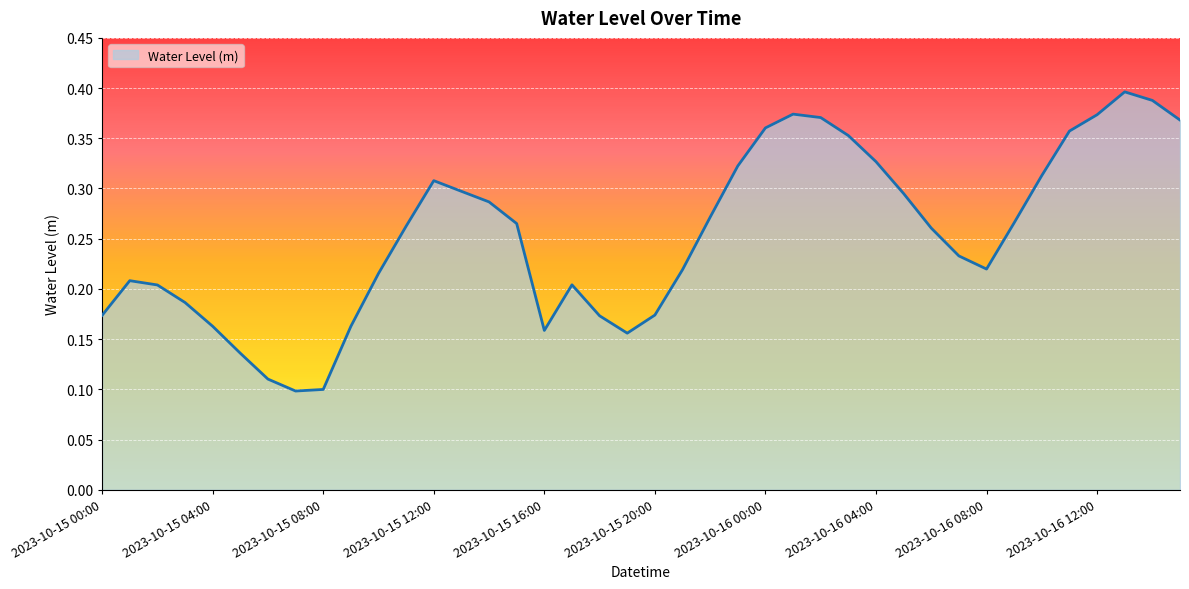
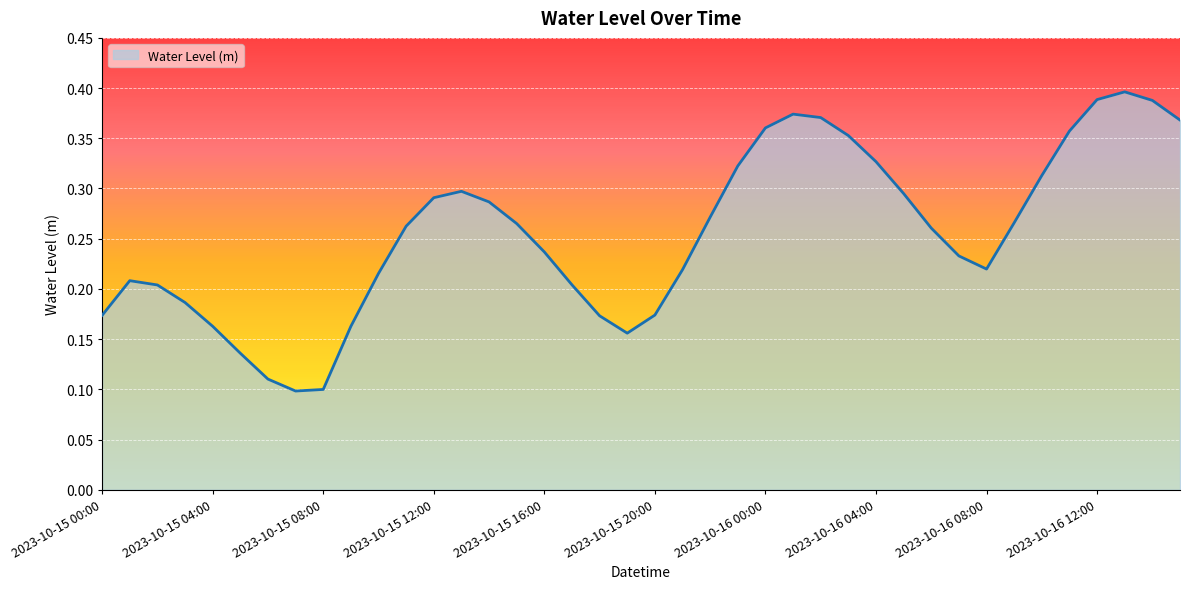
2023-10-15 12:00: 0.308 -> 0.291
2023-10-15 16:00: 0.159 -> 0.237
2023-10-16 12:00: 0.373 -> 0.389
